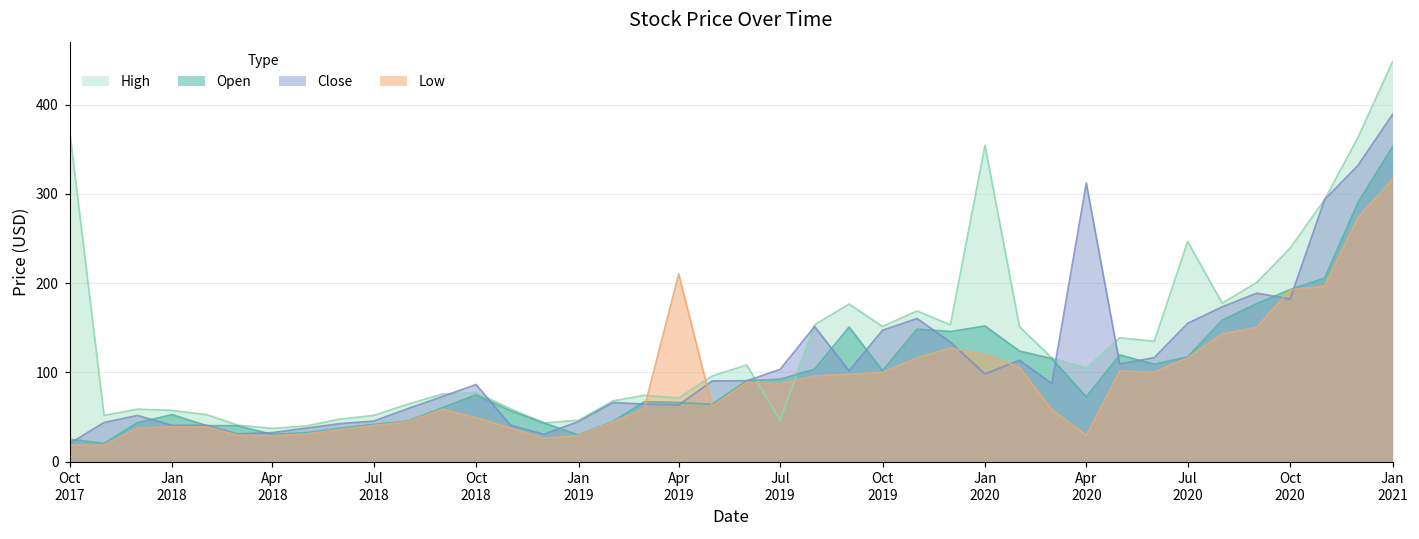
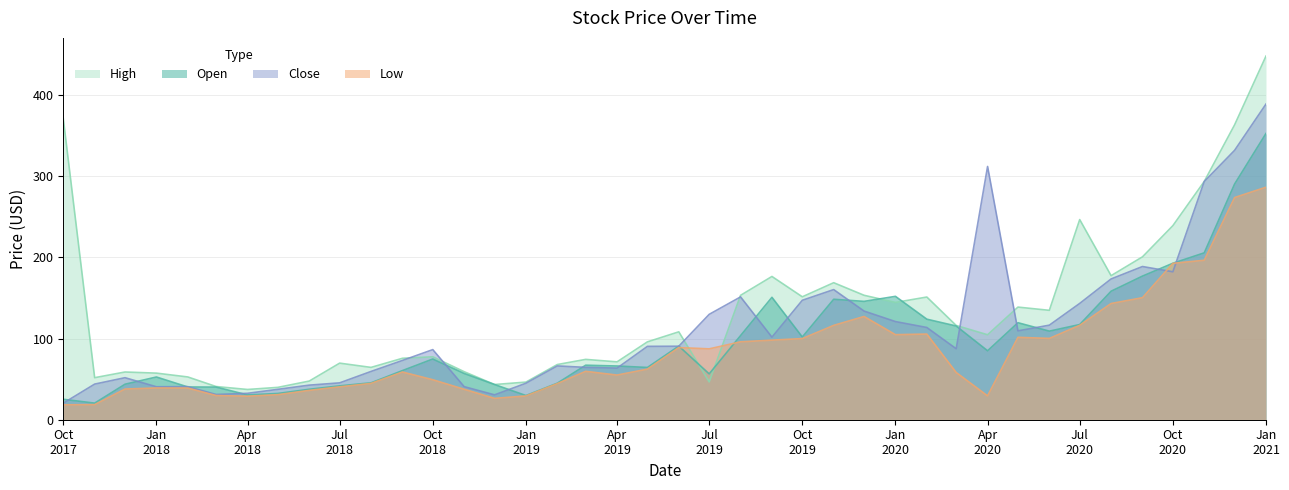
High, Jul 2018: 50 -> 70
Low, Apr 2019: 210 -> 60
Open, Jul 2019: 90 -> 60
Close, Jul 2019: 100 -> 130
High, Jan 2020: 350 -> 140
Close, Jan 2020: 100 -> 120
Low, Jan 2020: 120 -> 100
Open, Apr 2020: 70 -> 80
Close, Jul 2020: 150 -> 140
Low, Jan 2021: 320 -> 290
